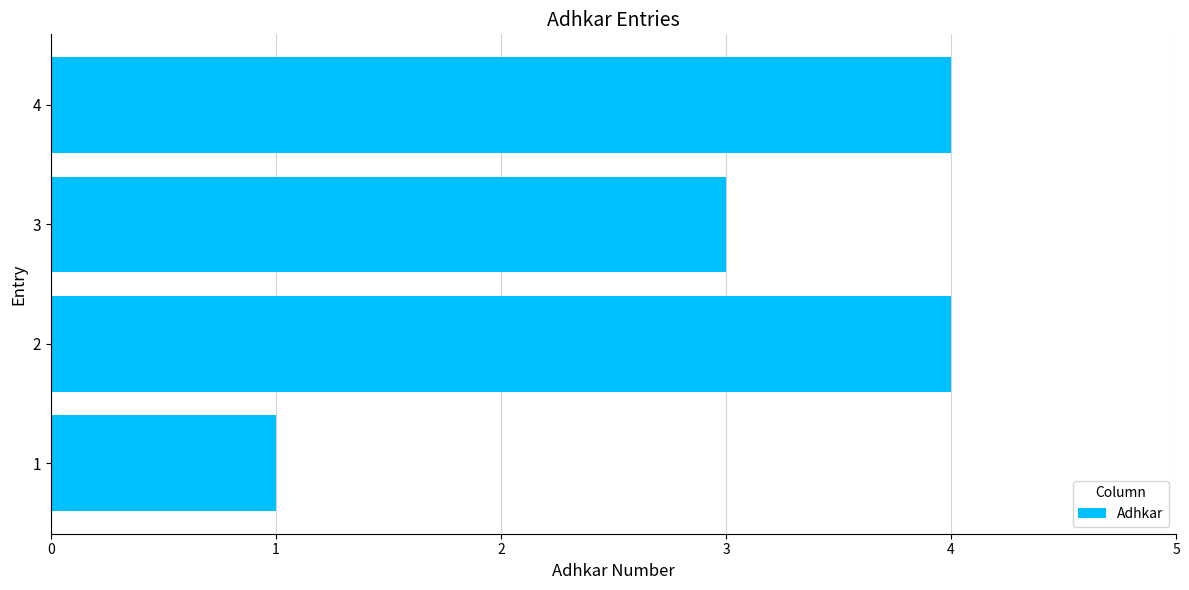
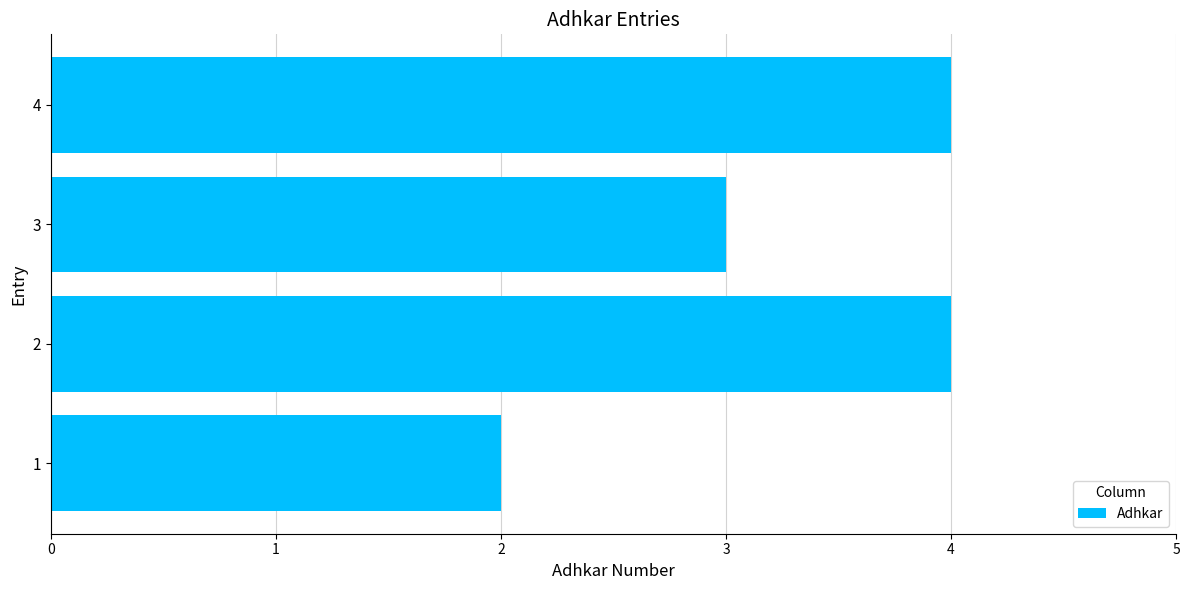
1: 1 -> 2
